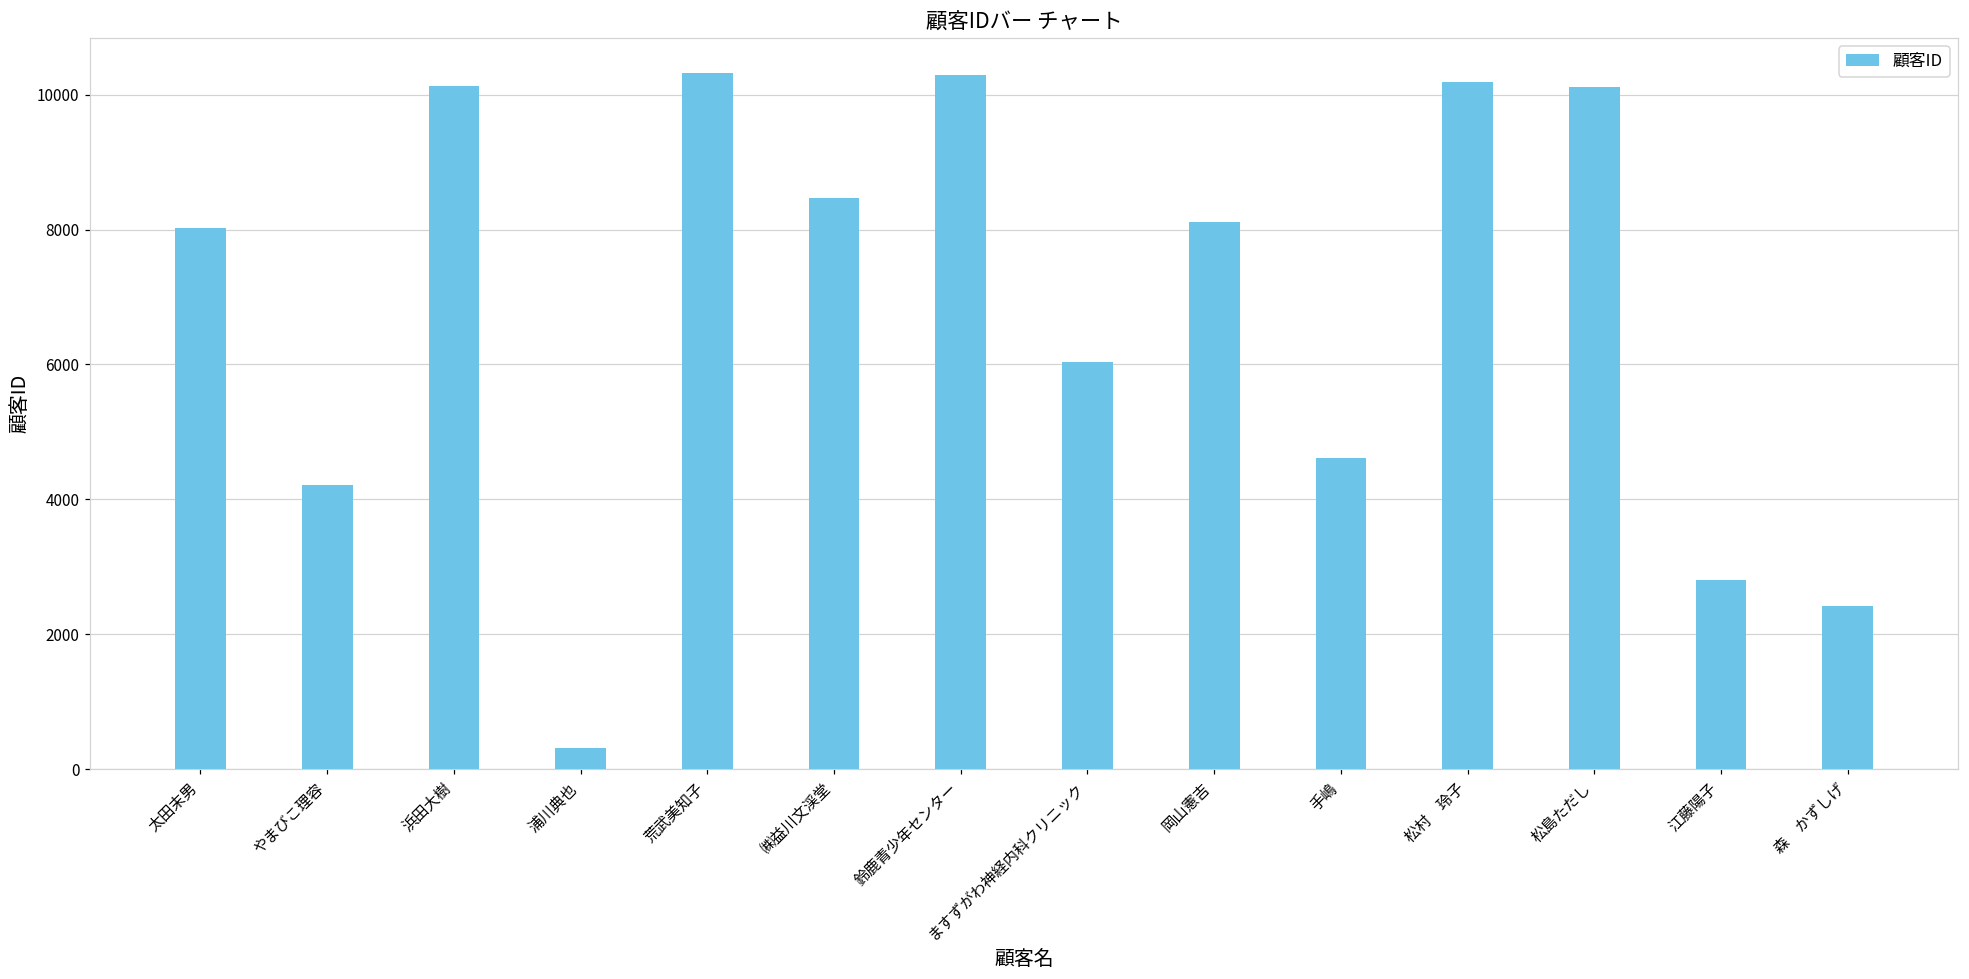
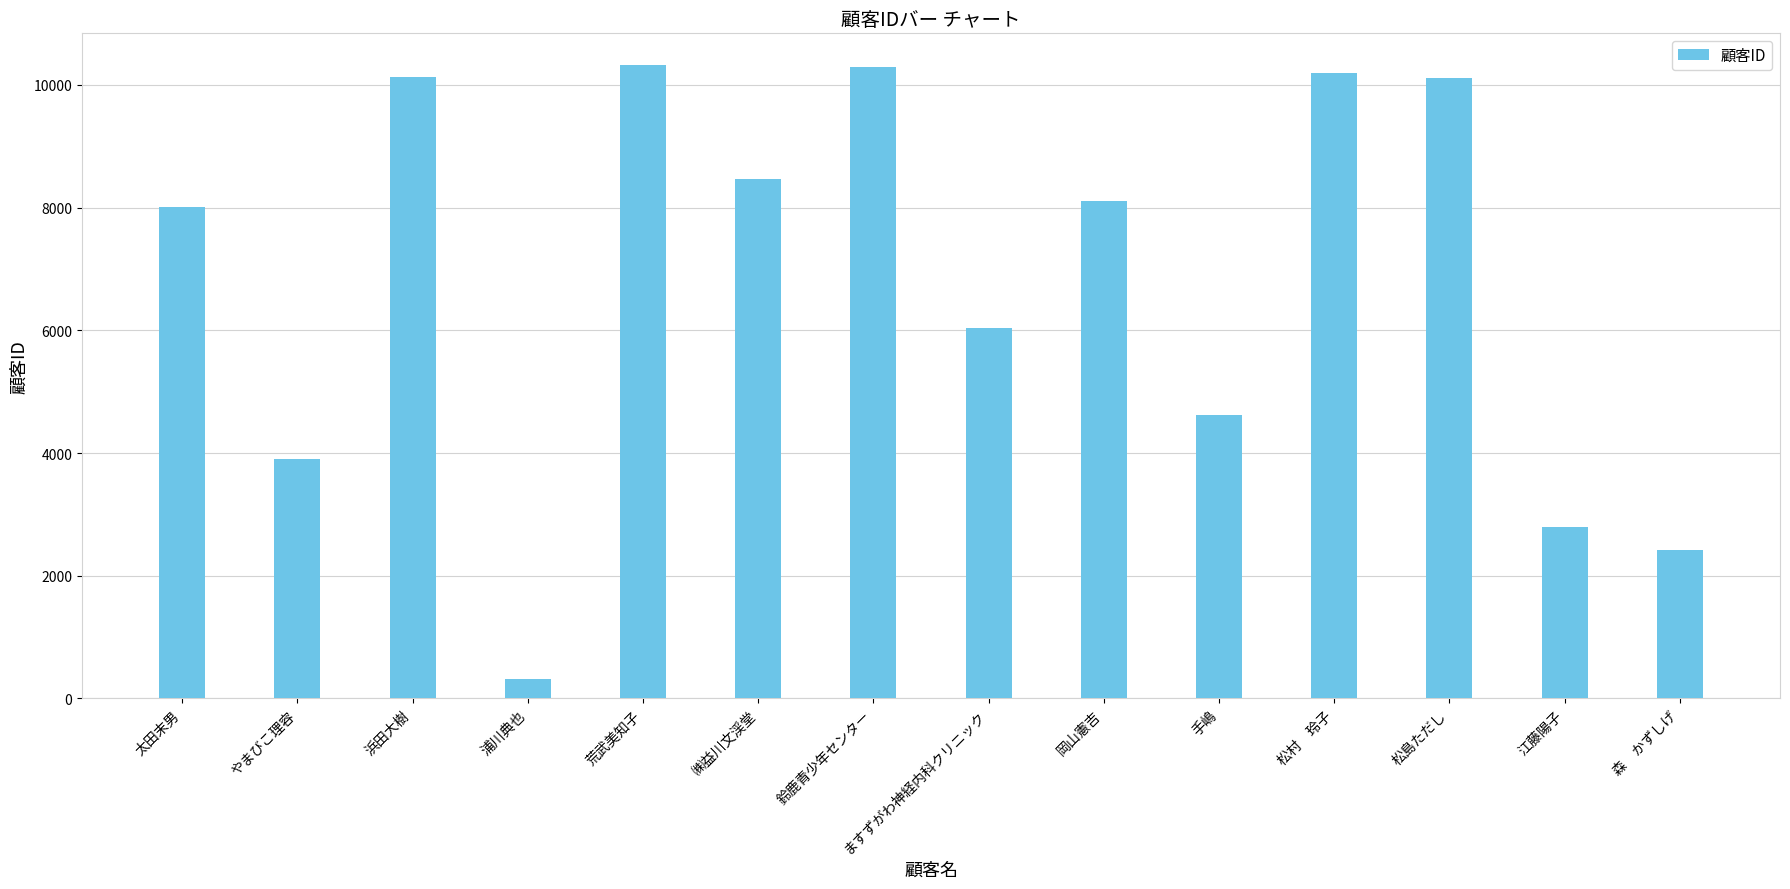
やまびこ理容: 4200 -> 3900
